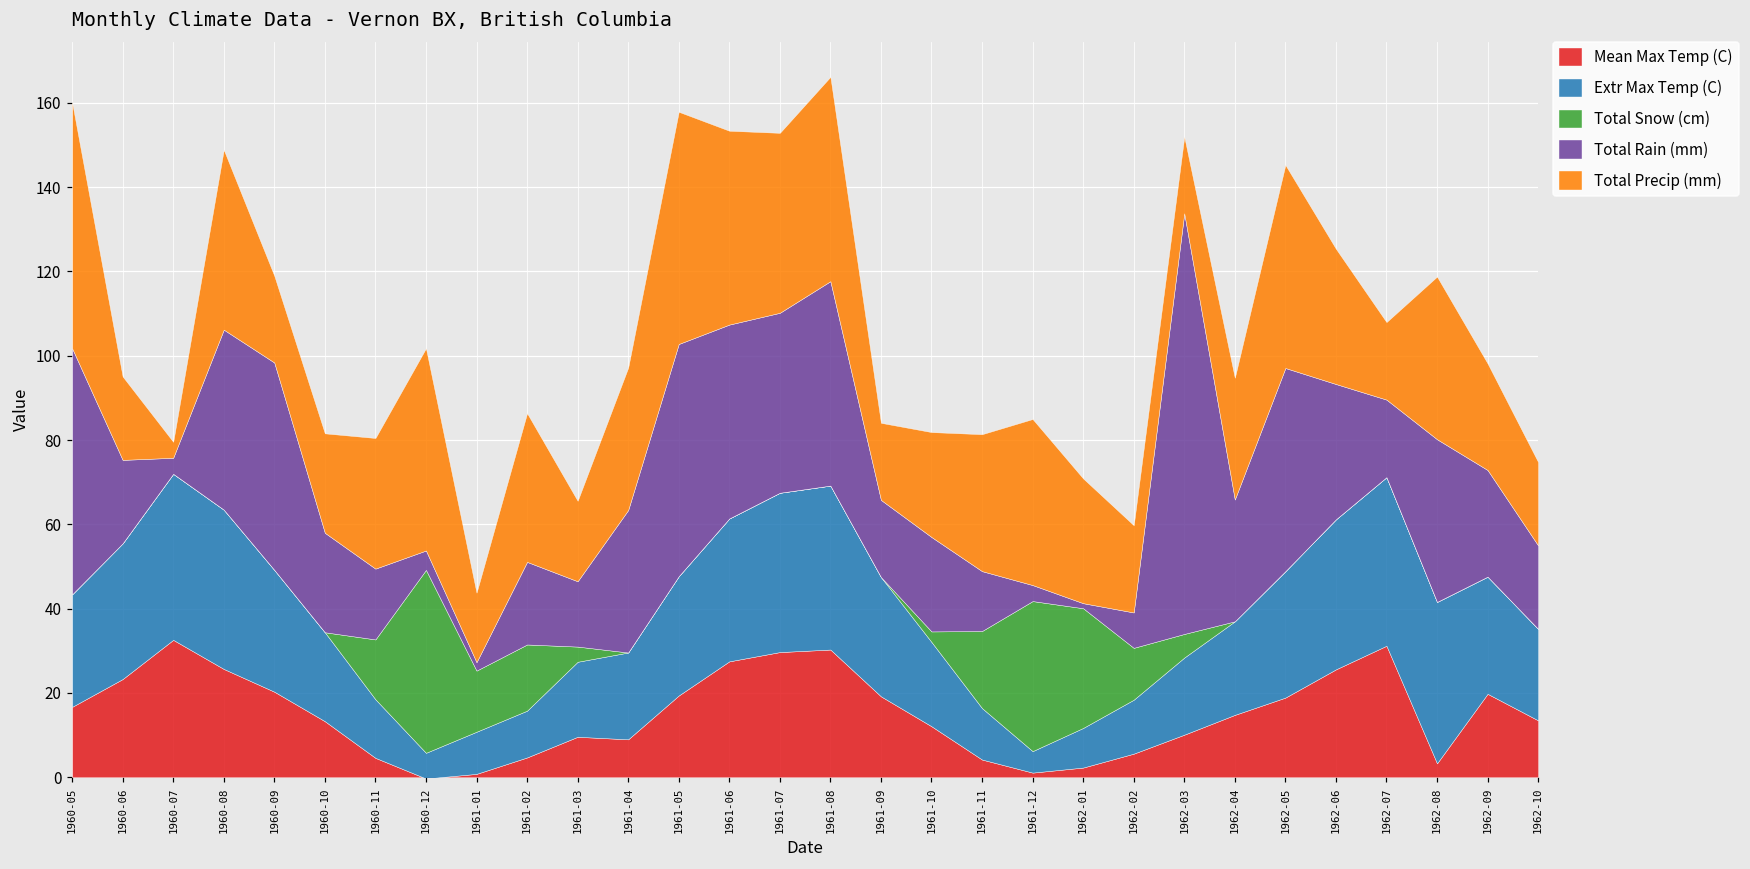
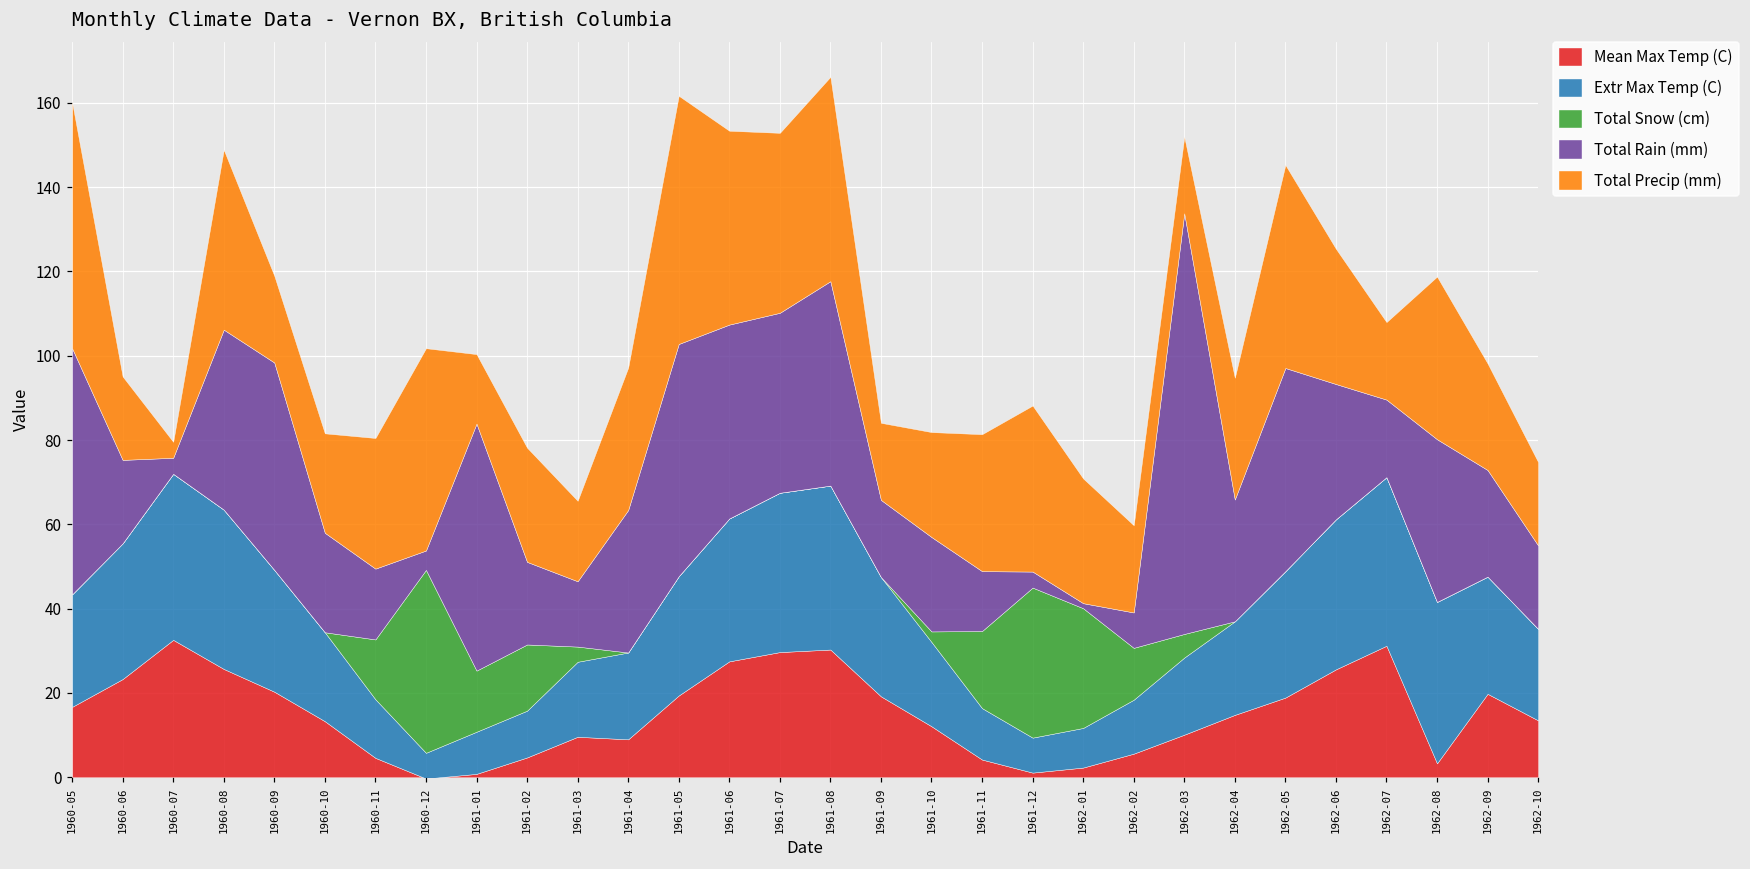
Total Rain (mm), 1961-01: 2 -> 59
Total Precip (mm), 1961-02: 35 -> 27
Total Precip (mm), 1961-05: 55 -> 59
Extr Max Temp (C), 1961-12: 5 -> 8
